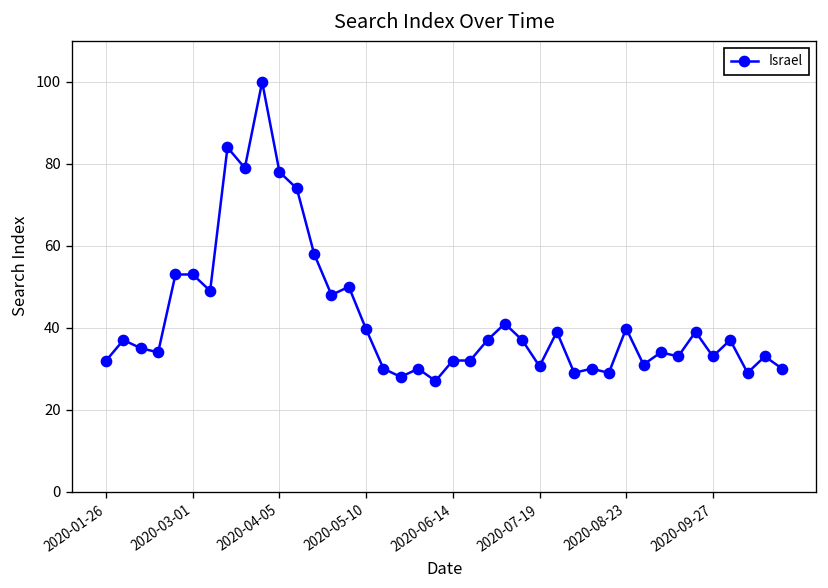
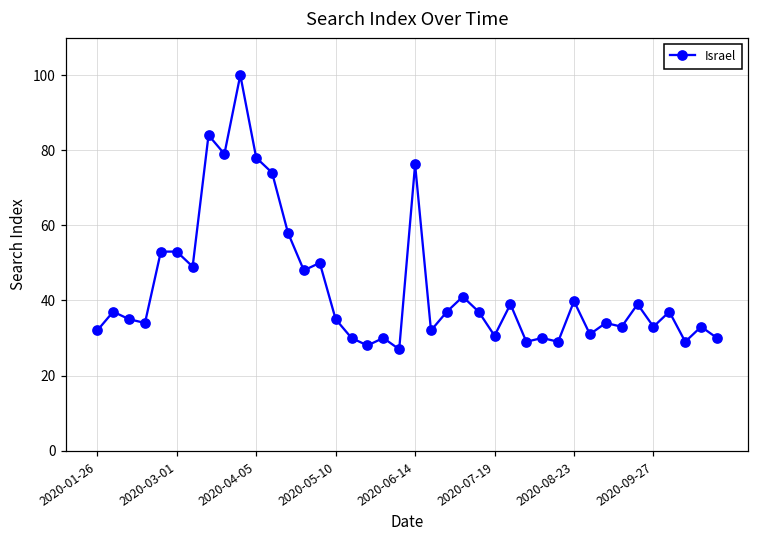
2020-05-10: 40 -> 35
2020-06-14: 32 -> 76
